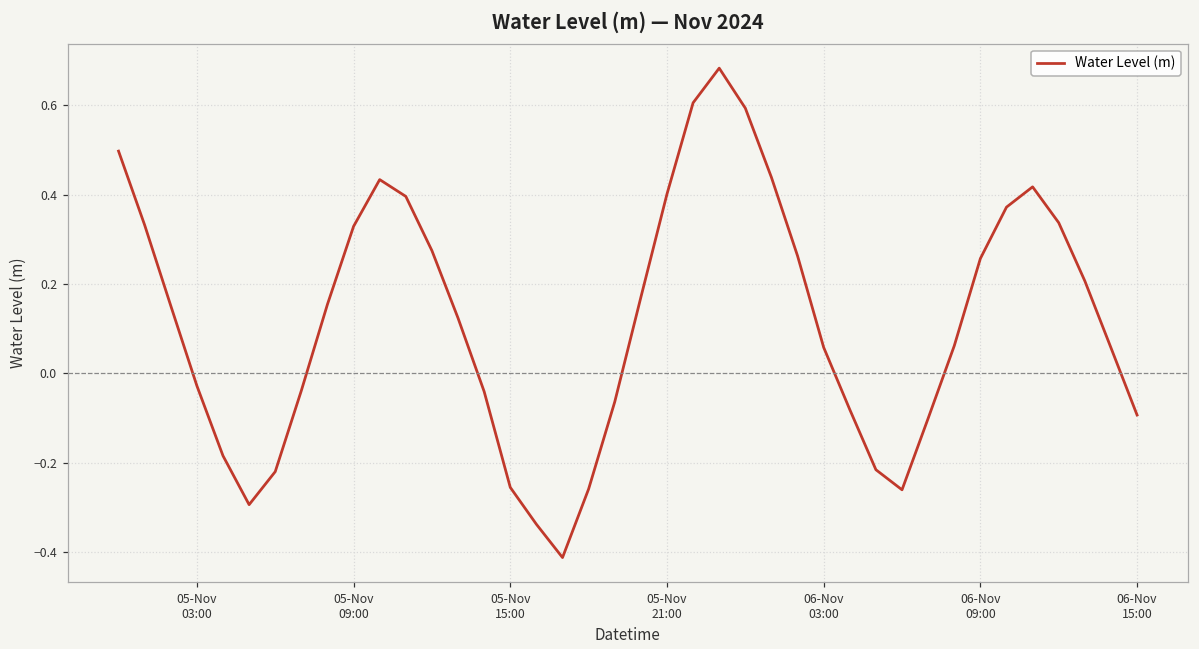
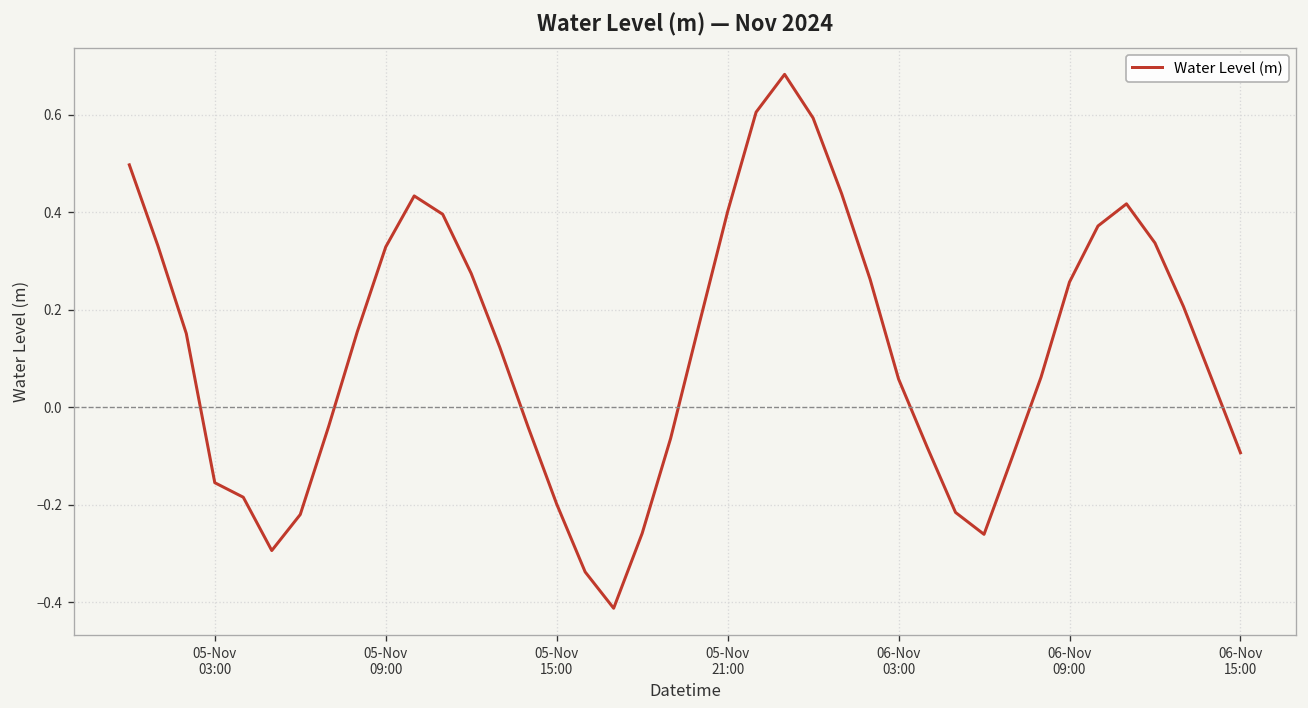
05-Nov 03:00: -0.03 -> -0.15
05-Nov 15:00: -0.26 -> -0.20
